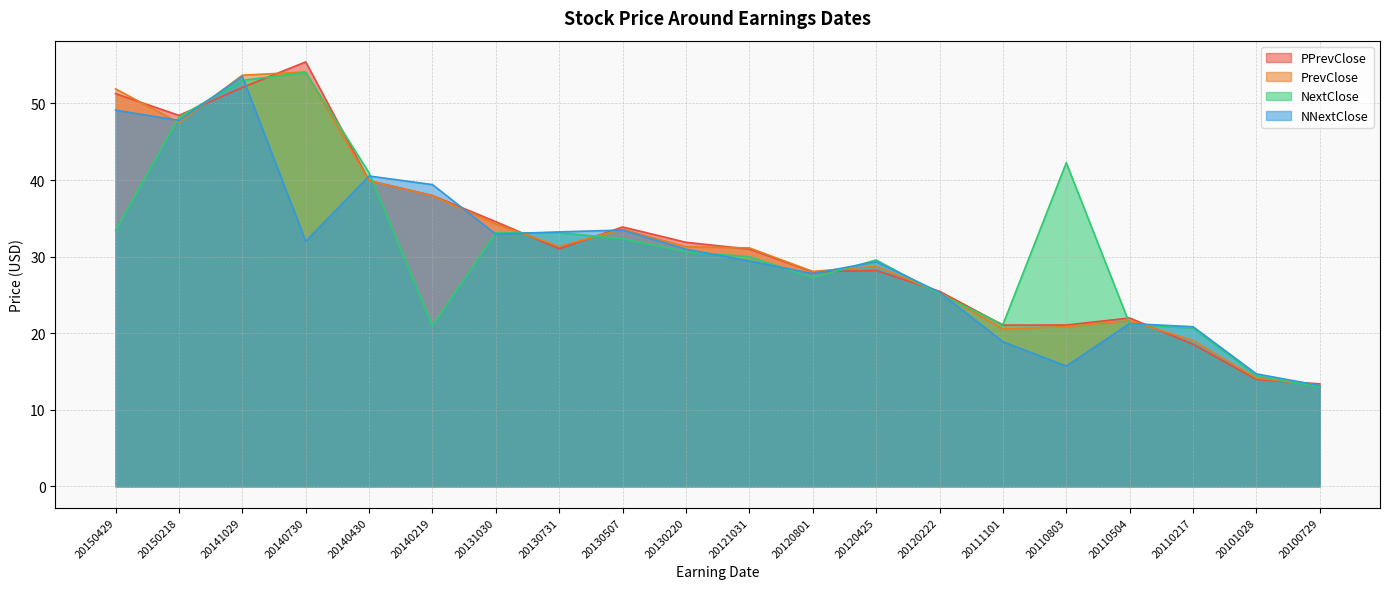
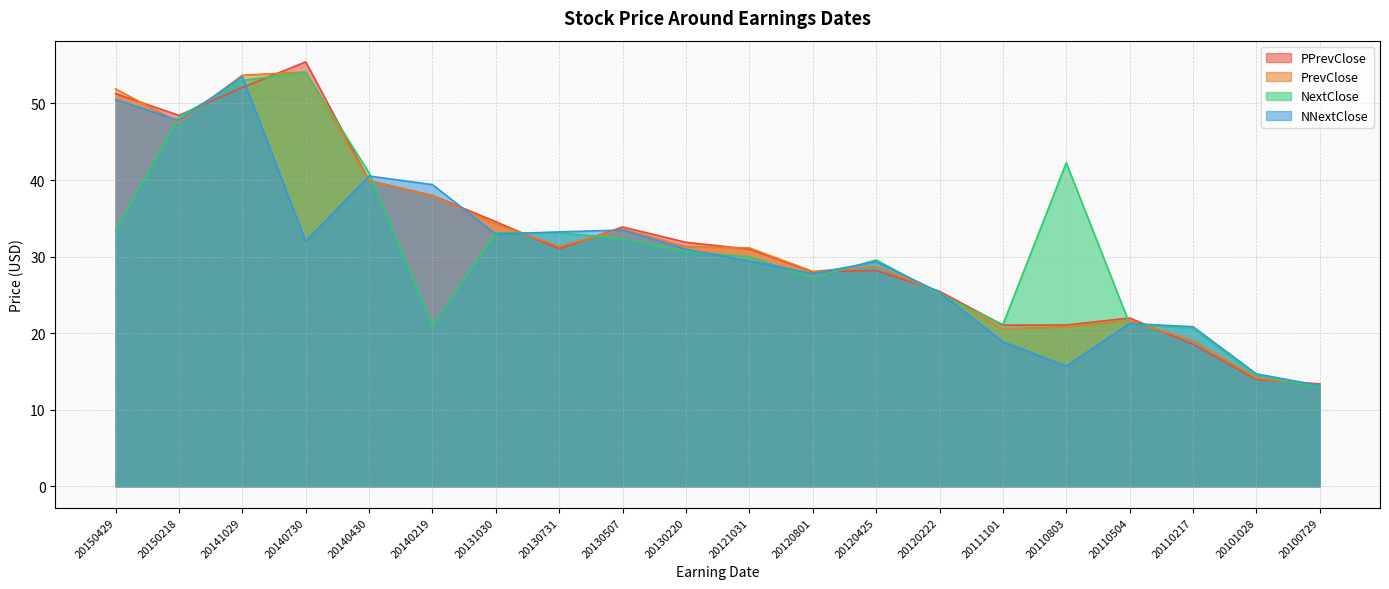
NNextClose, 20150429: 49 -> 51
